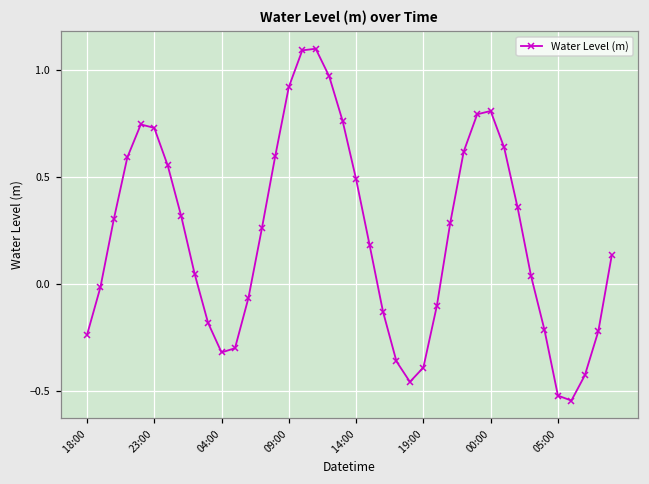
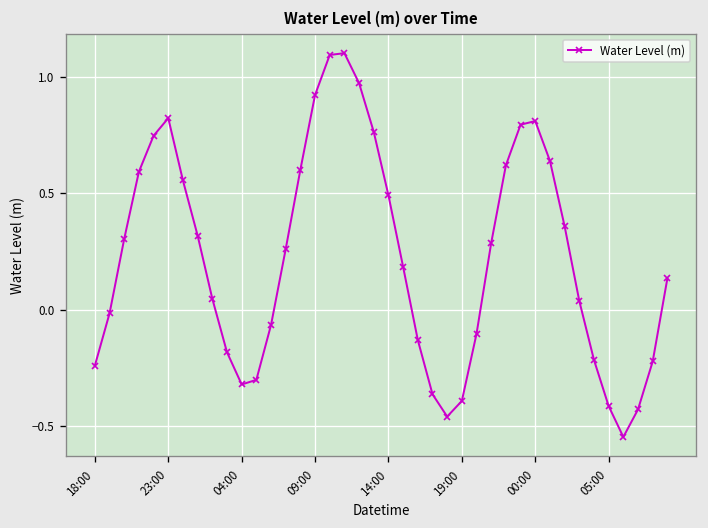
23:00: 0.73 -> 0.82
05:00: -0.52 -> -0.41
